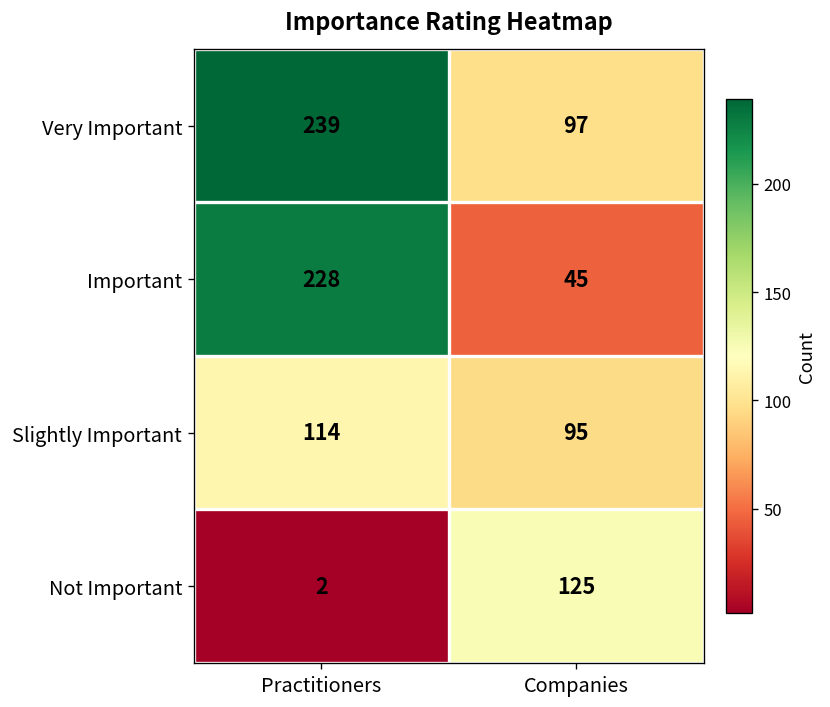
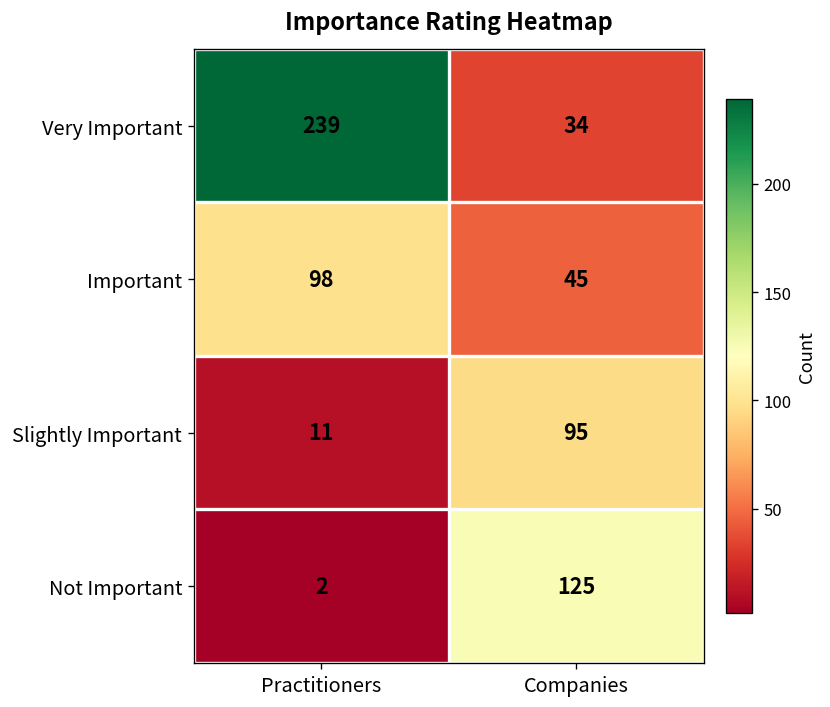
Very Important, Companies: 97 -> 34
Important, Practitioners: 228 -> 98
Slightly Important, Practitioners: 114 -> 11
